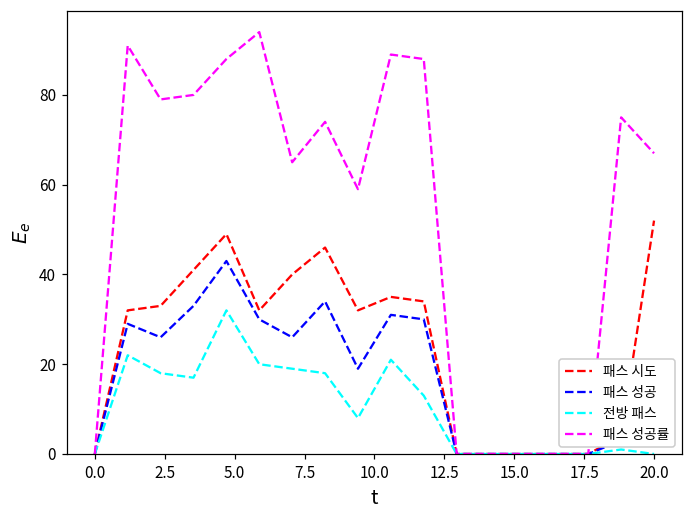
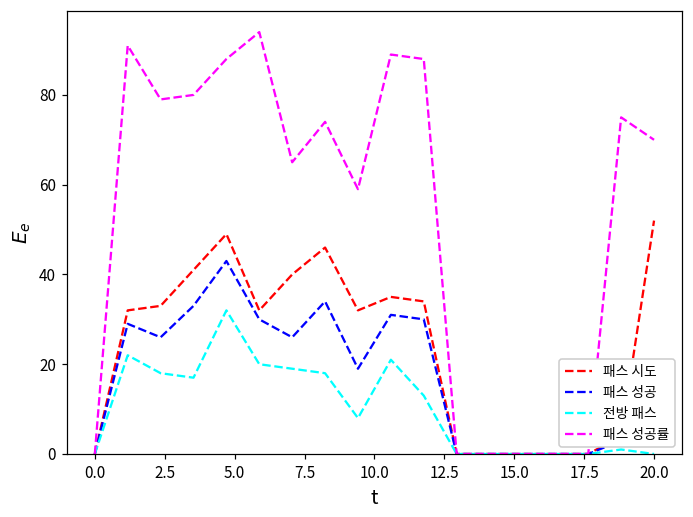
패스 성공률, 20.0: 67 -> 70
